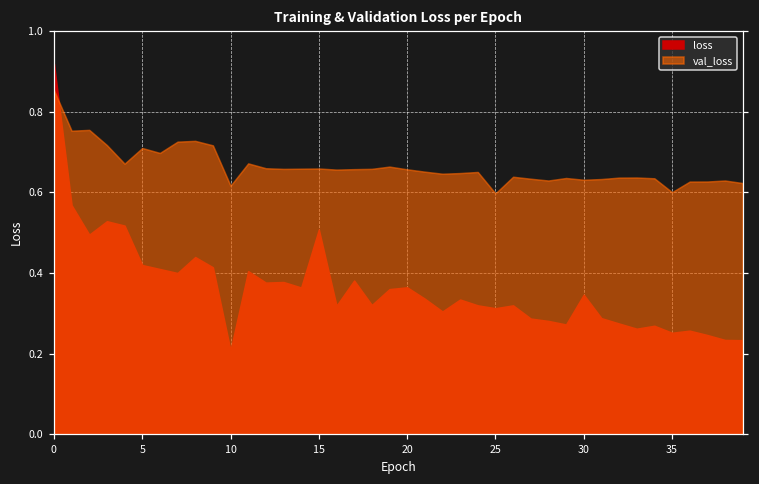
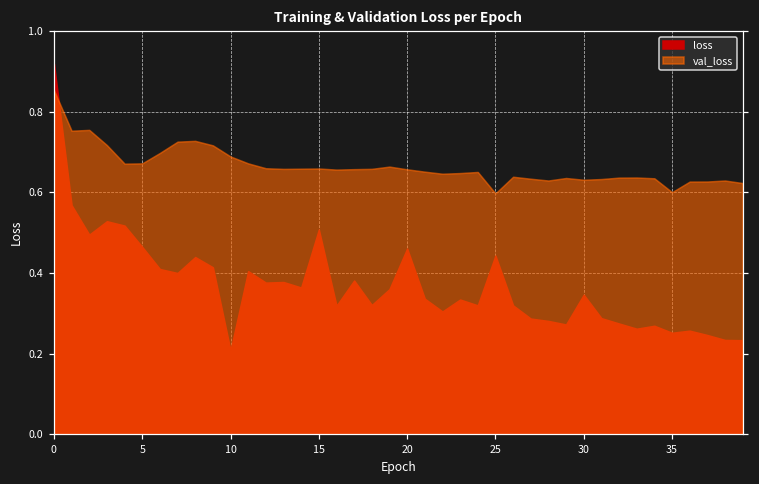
loss, 5: 0.42 -> 0.46
val_loss, 5: 0.71 -> 0.67
val_loss, 10: 0.62 -> 0.69
loss, 20: 0.36 -> 0.46
loss, 25: 0.31 -> 0.44
